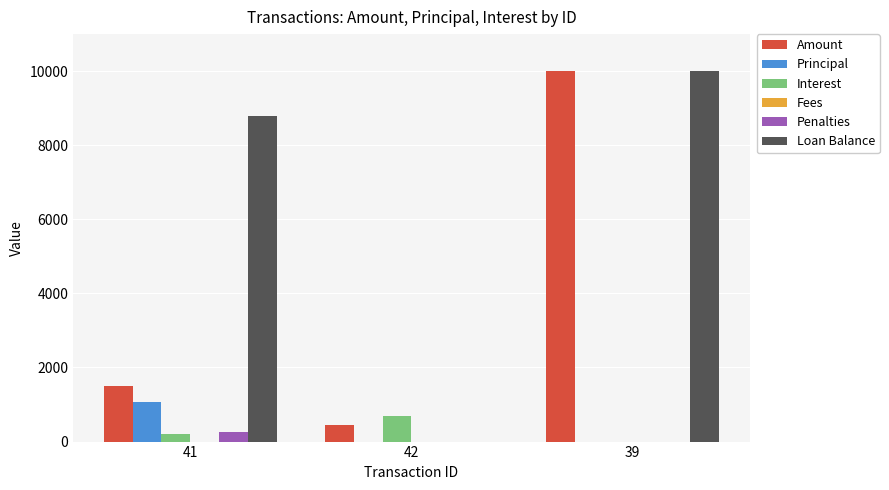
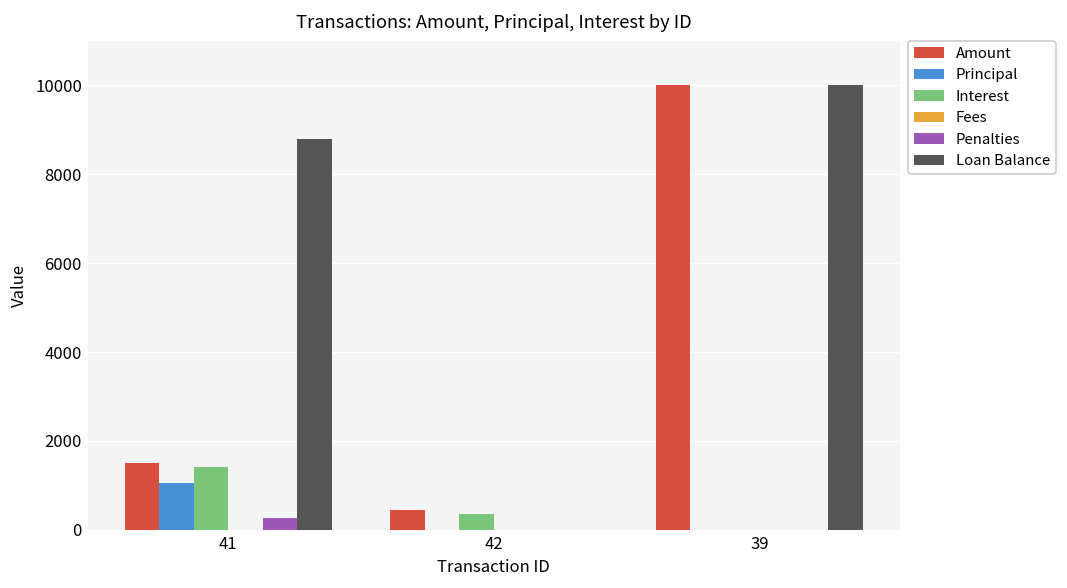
Interest, 41: 200 -> 1400
Interest, 42: 700 -> 400
